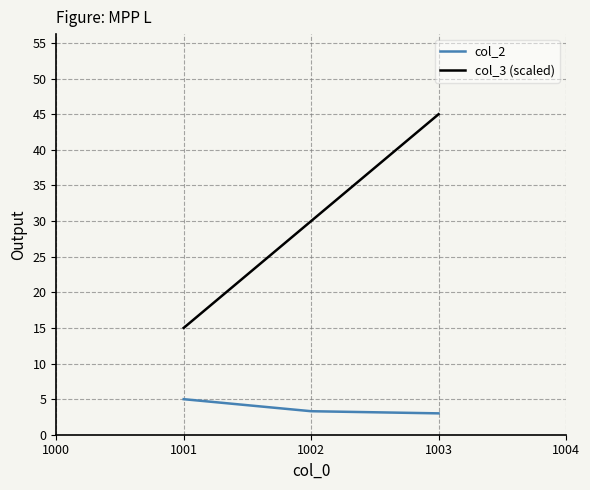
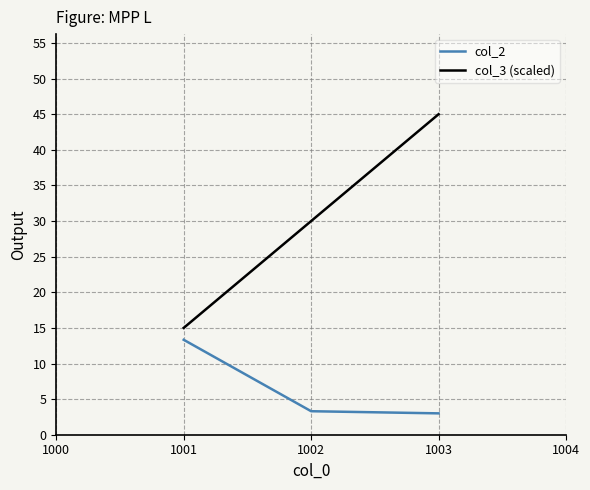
col_2, 1001: 5 -> 13
